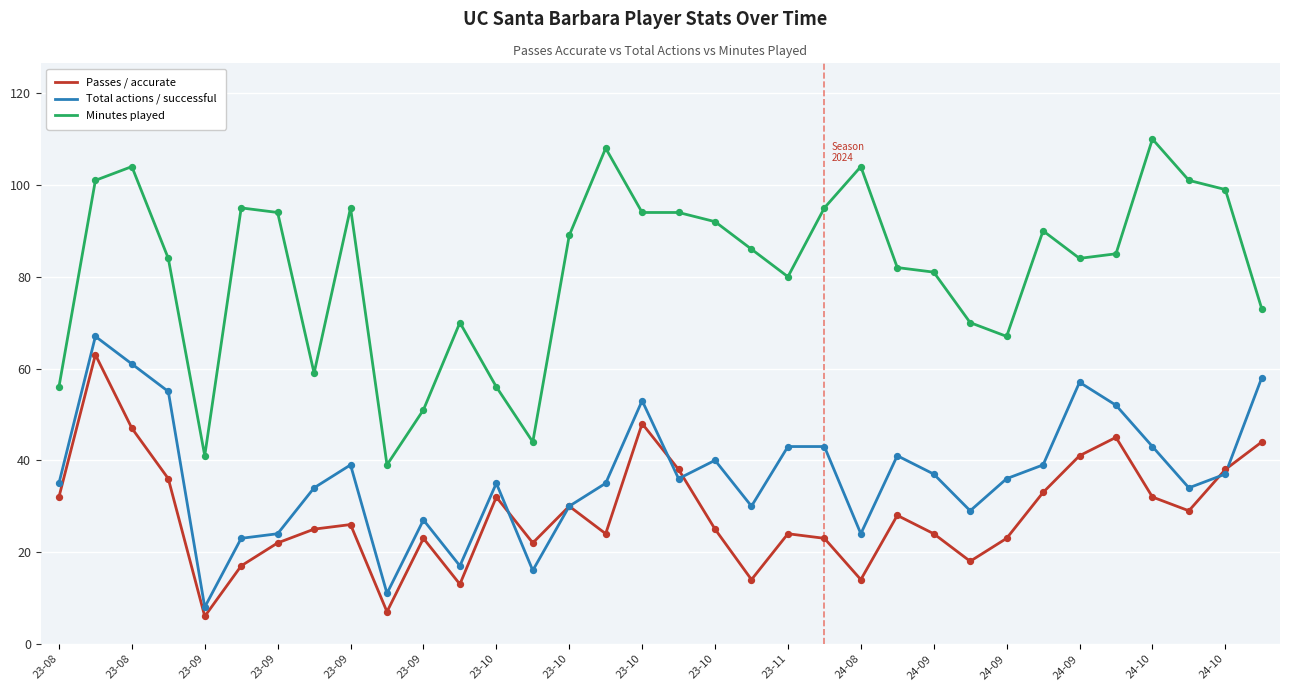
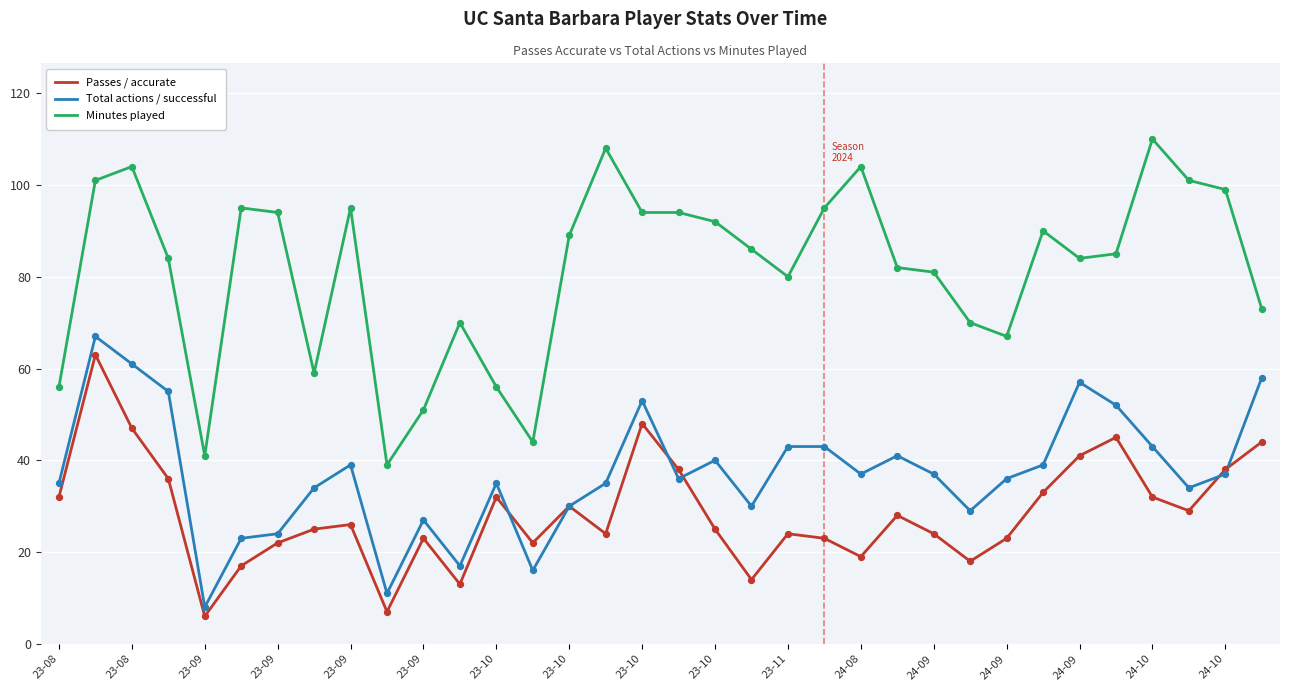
Passes / accurate, 24-08: 14 -> 19
Total actions / successful, 24-08: 24 -> 37
